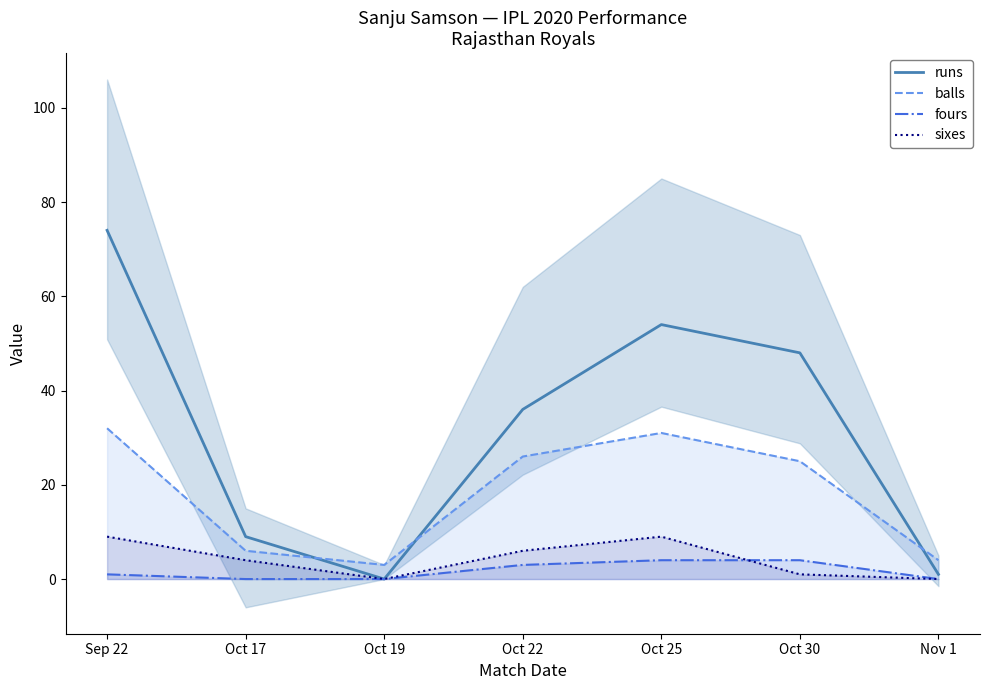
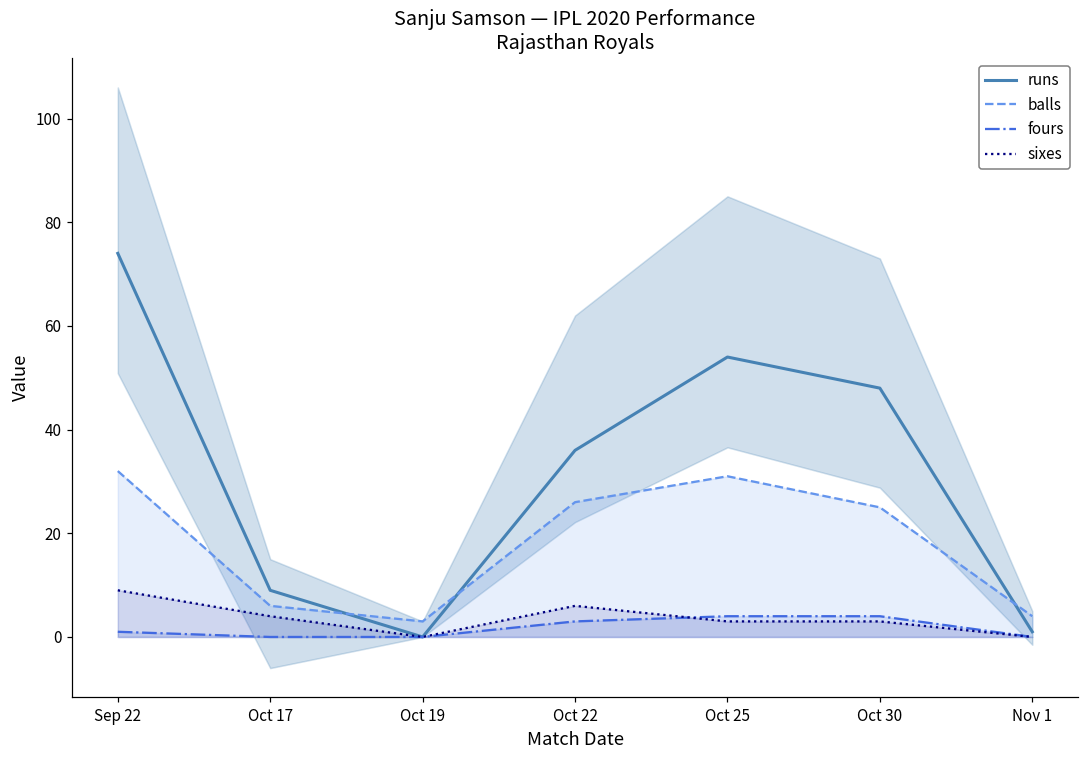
sixes, Oct 25: 9 -> 3
sixes, Oct 30: 1 -> 3
